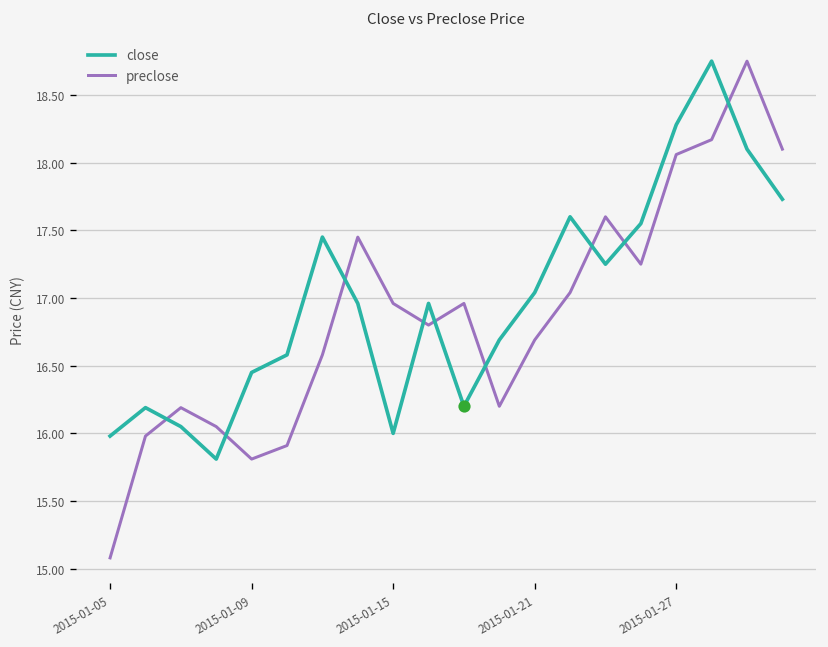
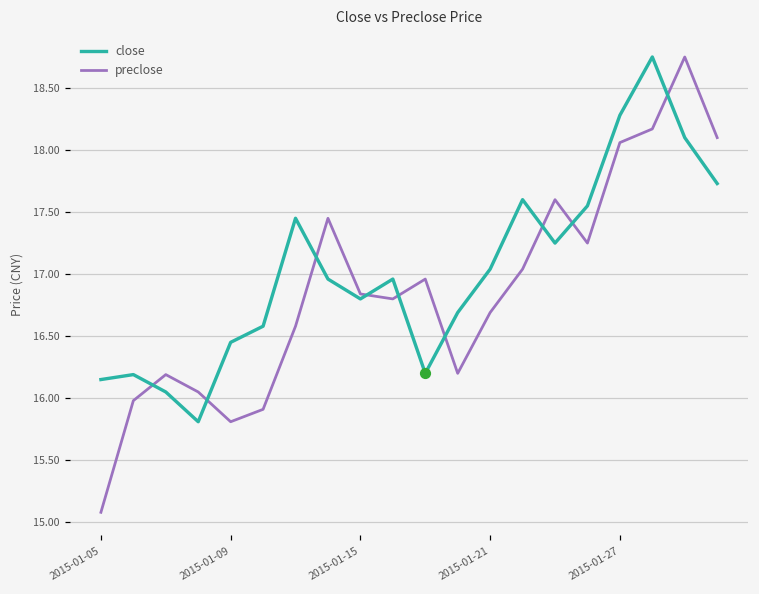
close, 2015-01-05: 15.98 -> 16.15
close, 2015-01-15: 16.0 -> 16.8
preclose, 2015-01-15: 16.96 -> 16.84
